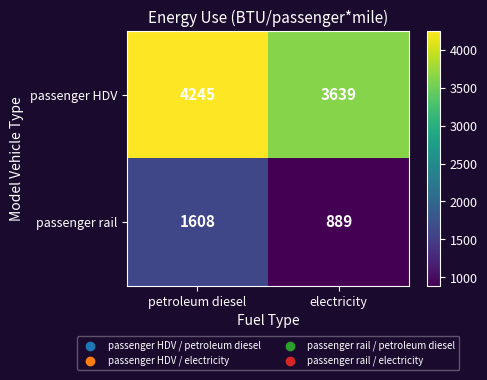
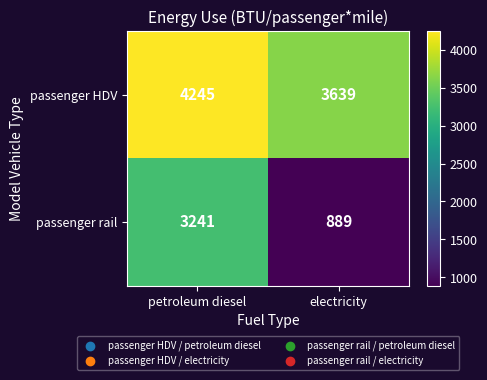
passenger rail, petroleum diesel: 1608 -> 3241
